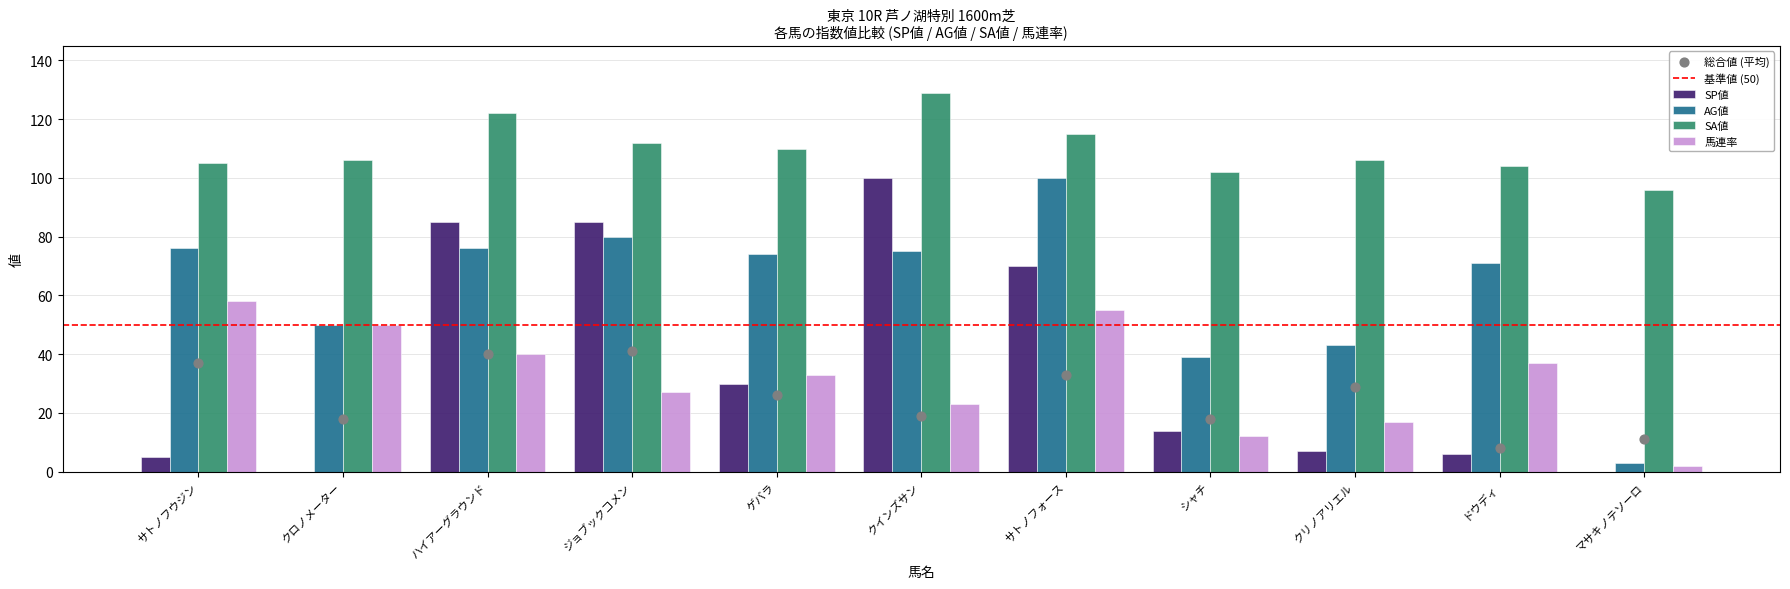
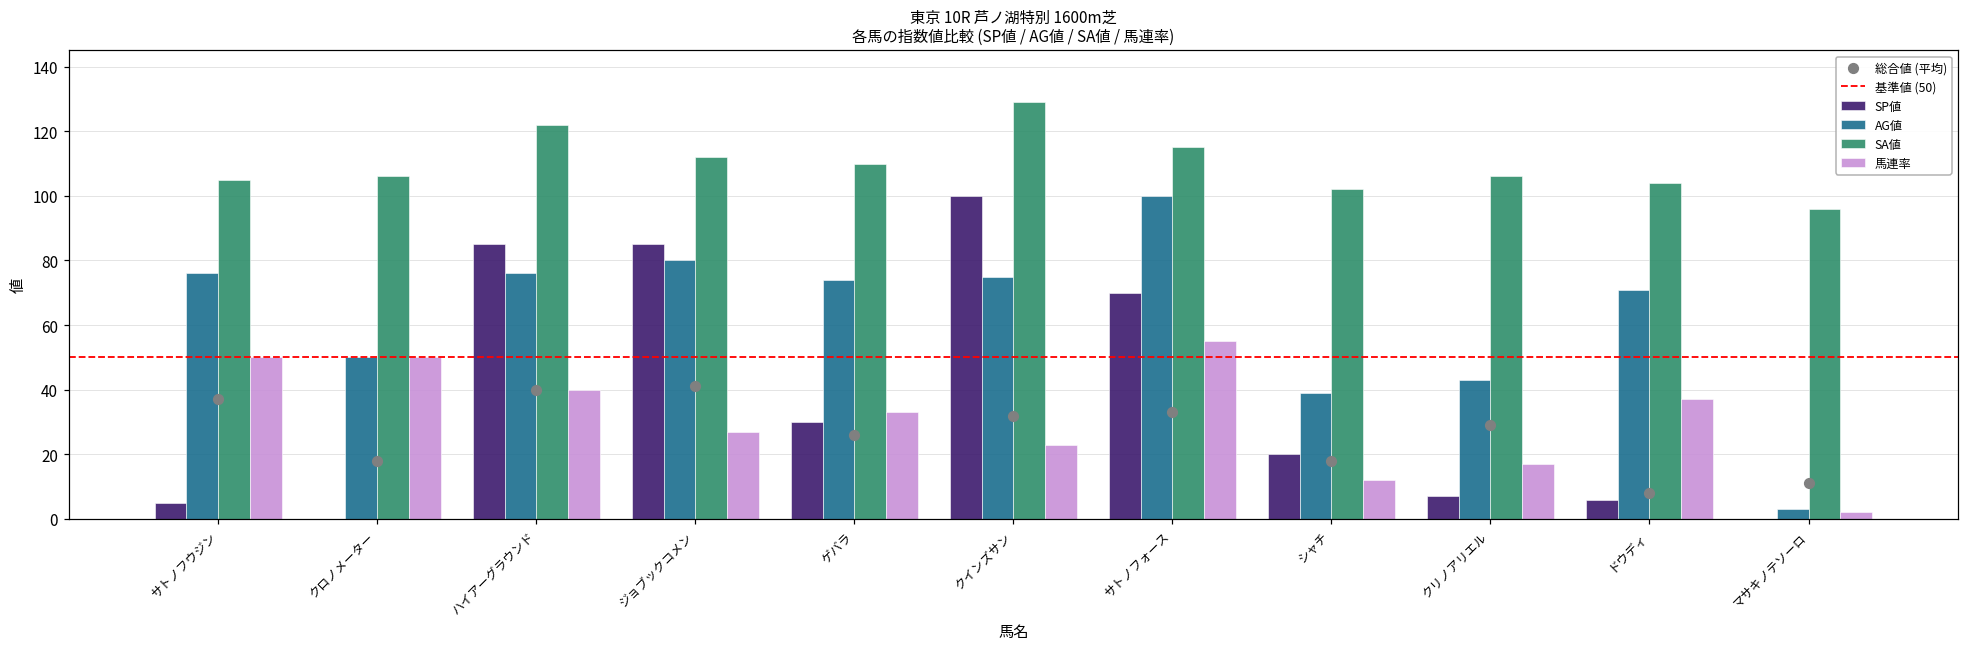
馬連率, サトノフウジン: 58 -> 50
総合値 (平均), クインズサン: 19 -> 32
SP値, シャチ: 14 -> 20
